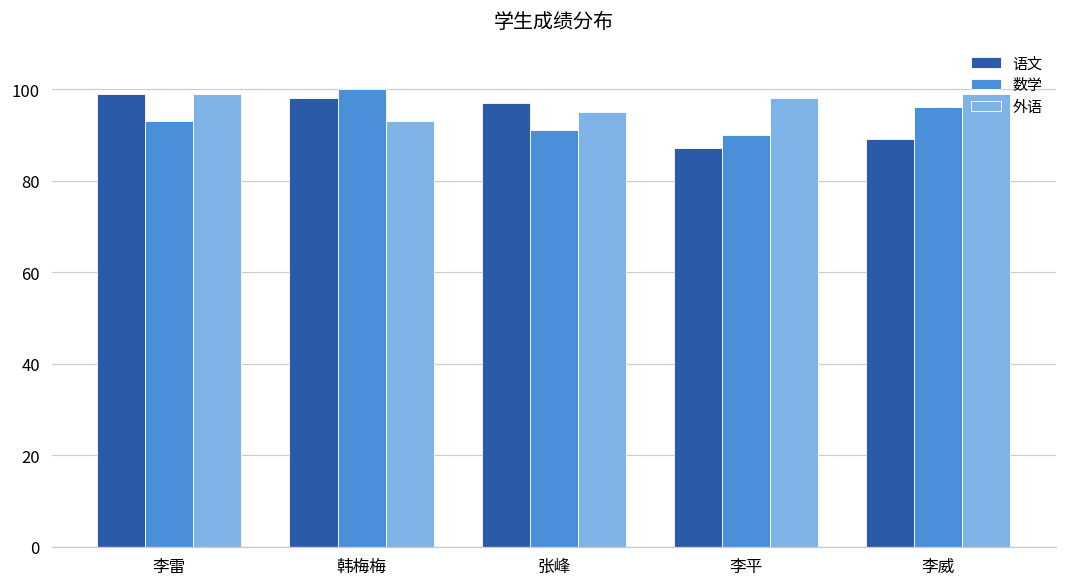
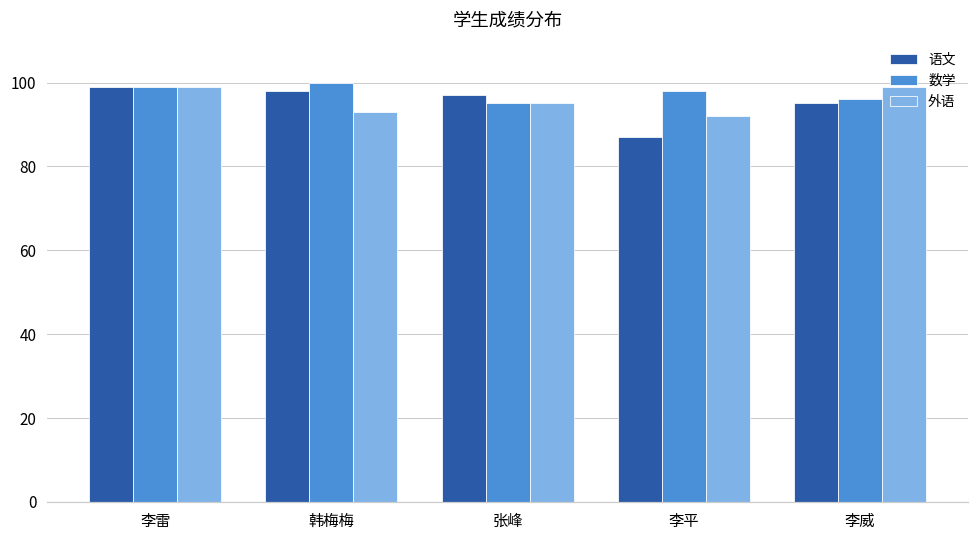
数学, 李雷: 93 -> 99
数学, 张峰: 91 -> 95
数学, 李平: 90 -> 98
外语, 李平: 98 -> 92
语文, 李威: 89 -> 95
